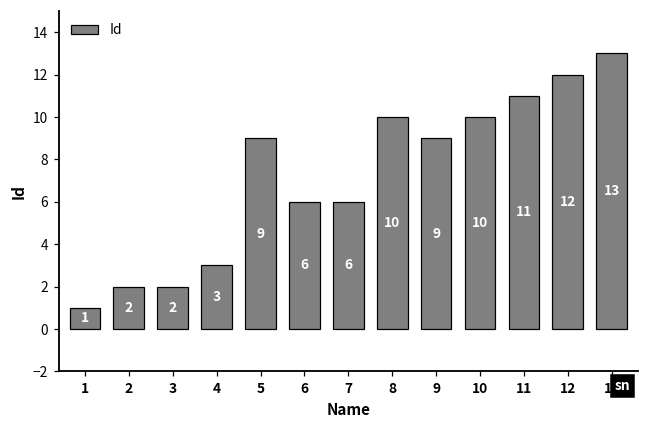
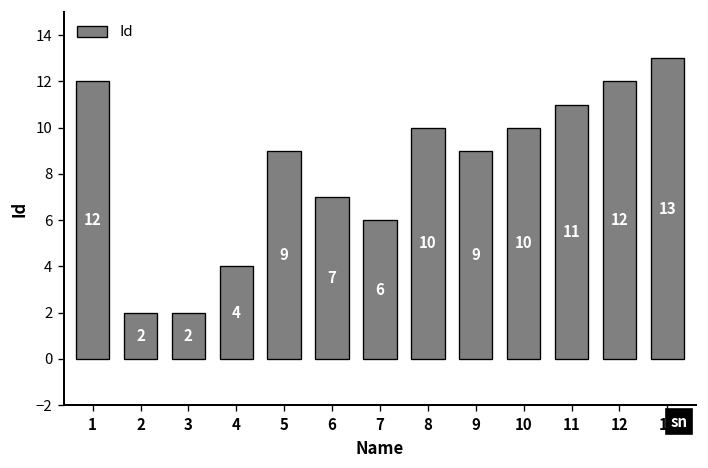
1: 1 -> 12
4: 3 -> 4
6: 6 -> 7
